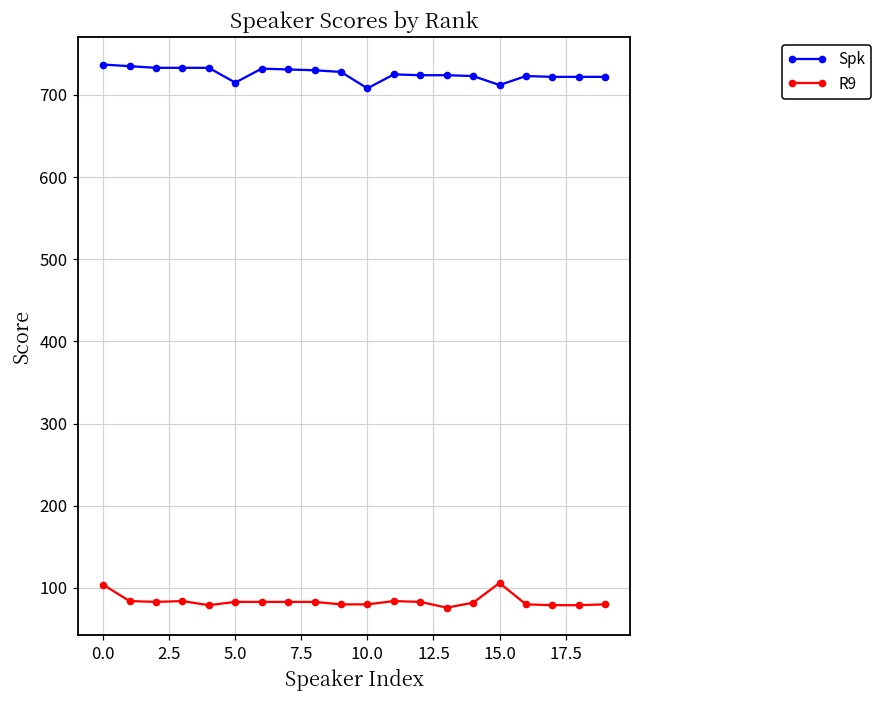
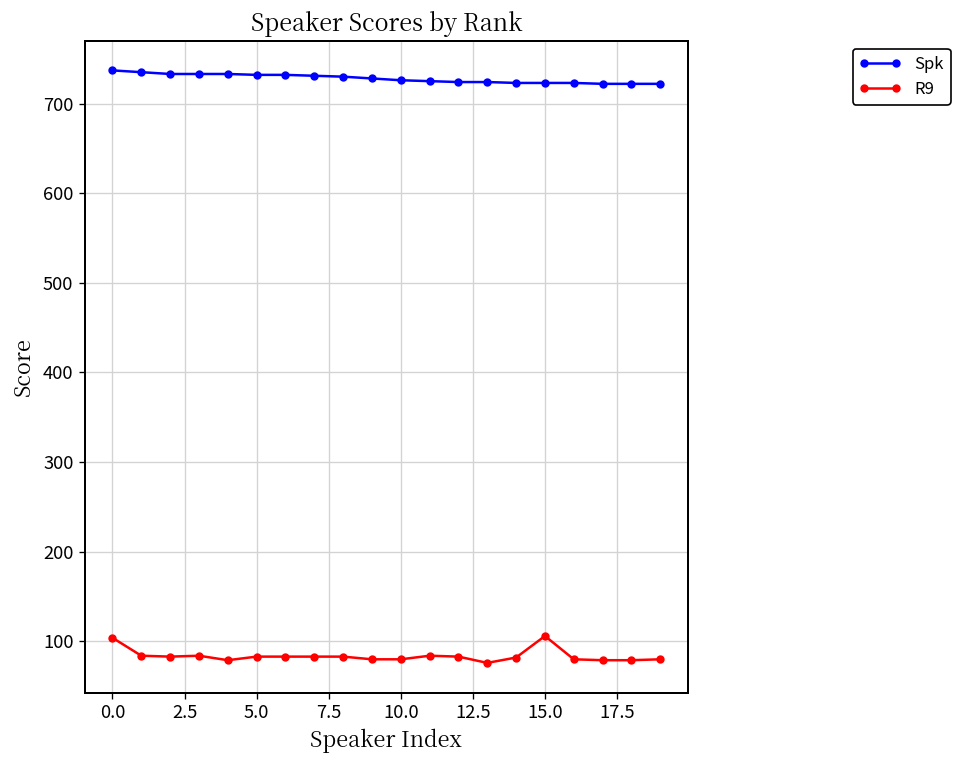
Spk, 5.0: 720 -> 730
Spk, 10.0: 710 -> 730
Spk, 15.0: 710 -> 720
